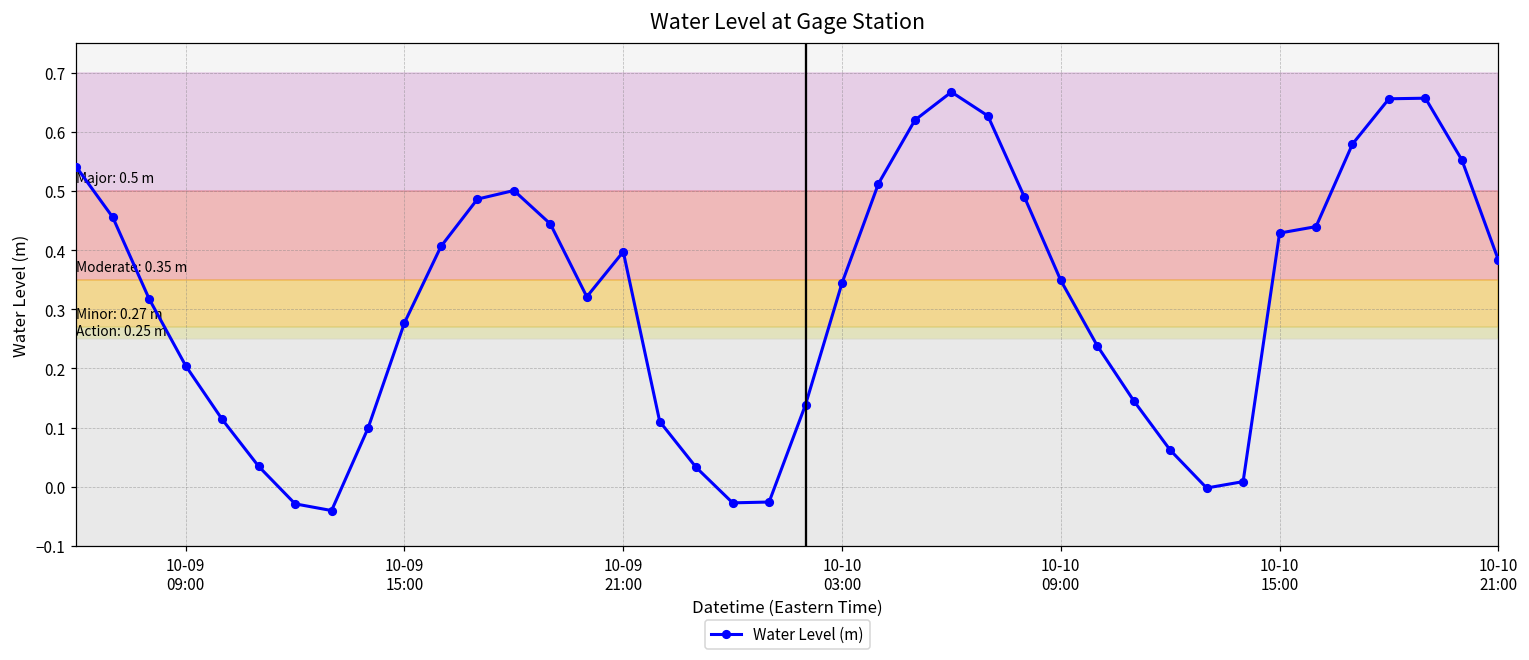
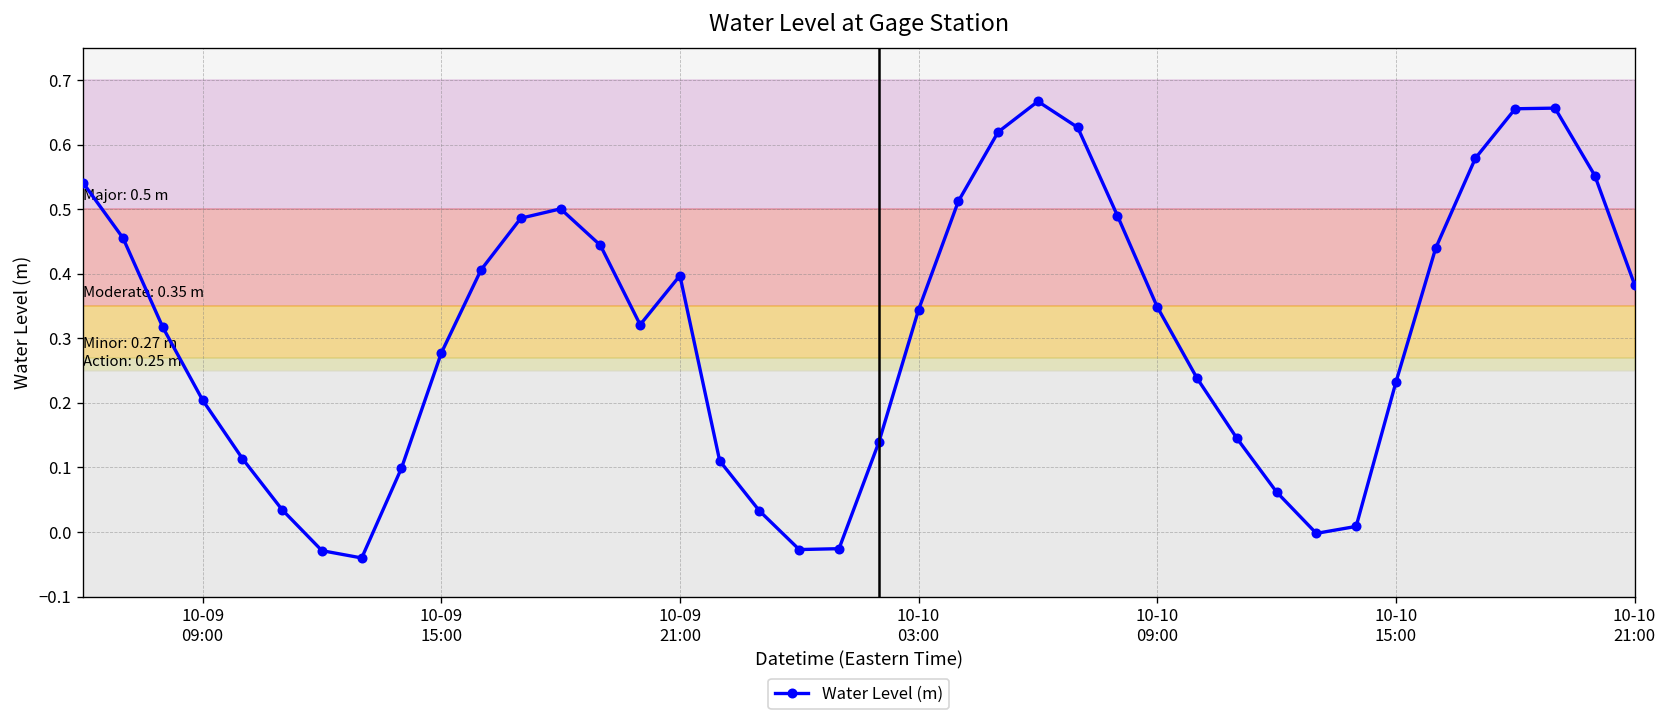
10-10 15:00: 0.43 -> 0.23
